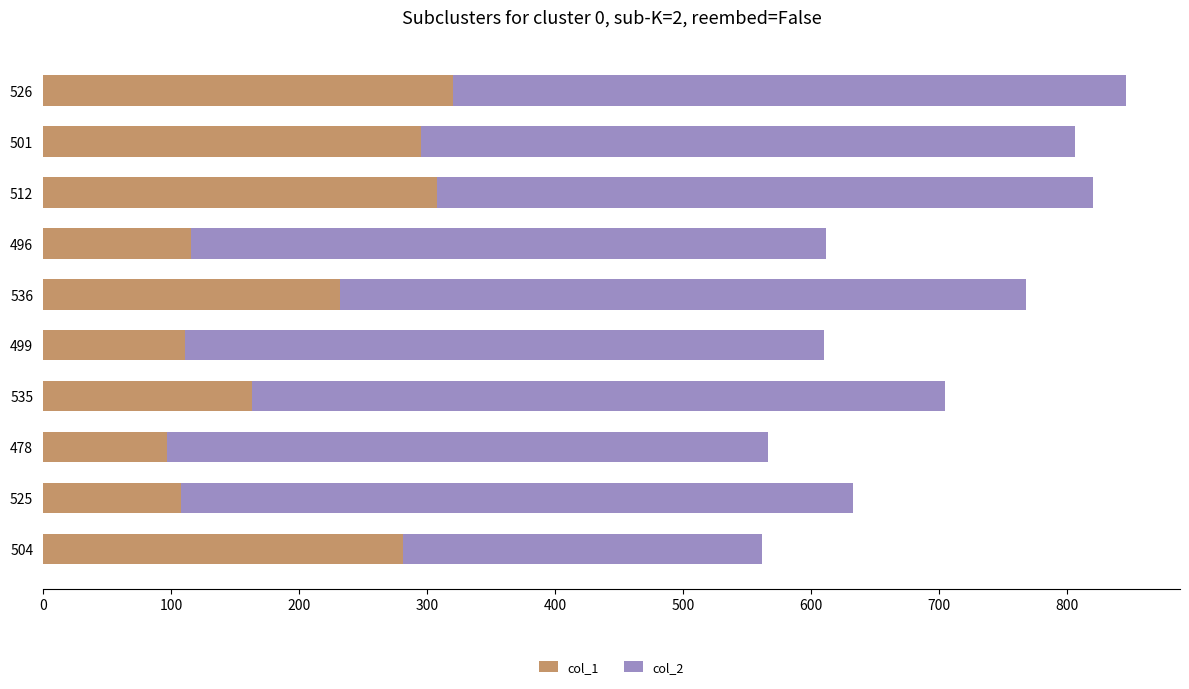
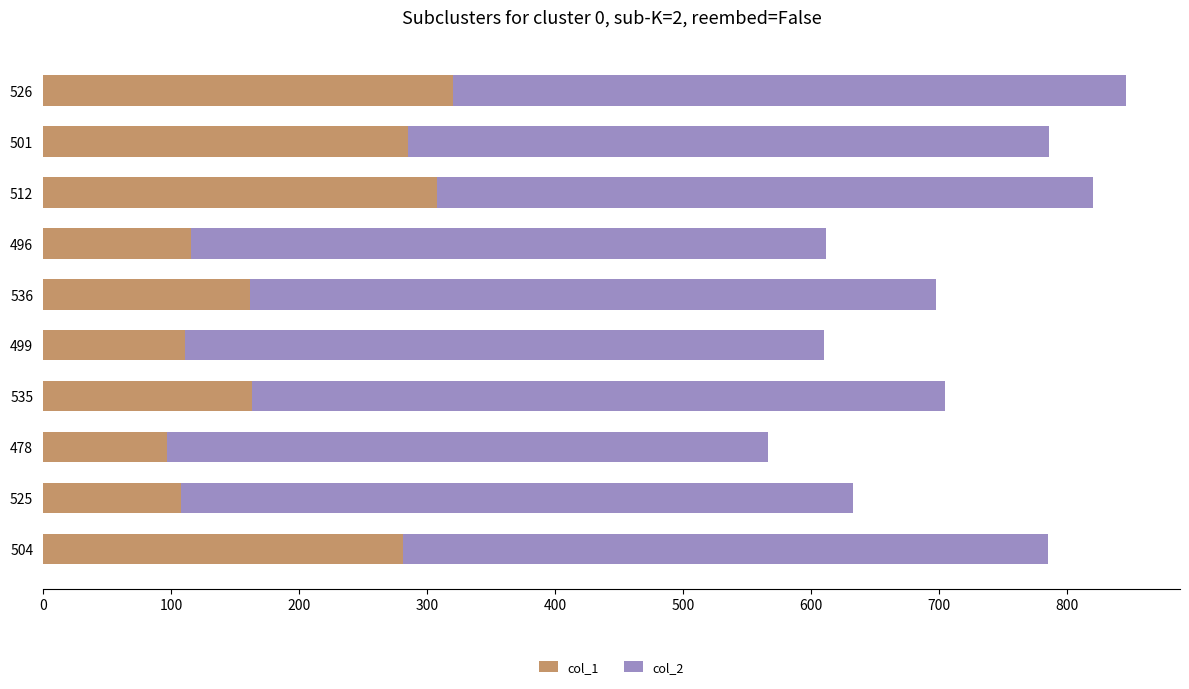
col_1, 501: 295 -> 285
col_2, 501: 511 -> 501
col_1, 536: 232 -> 162
col_2, 504: 281 -> 504
